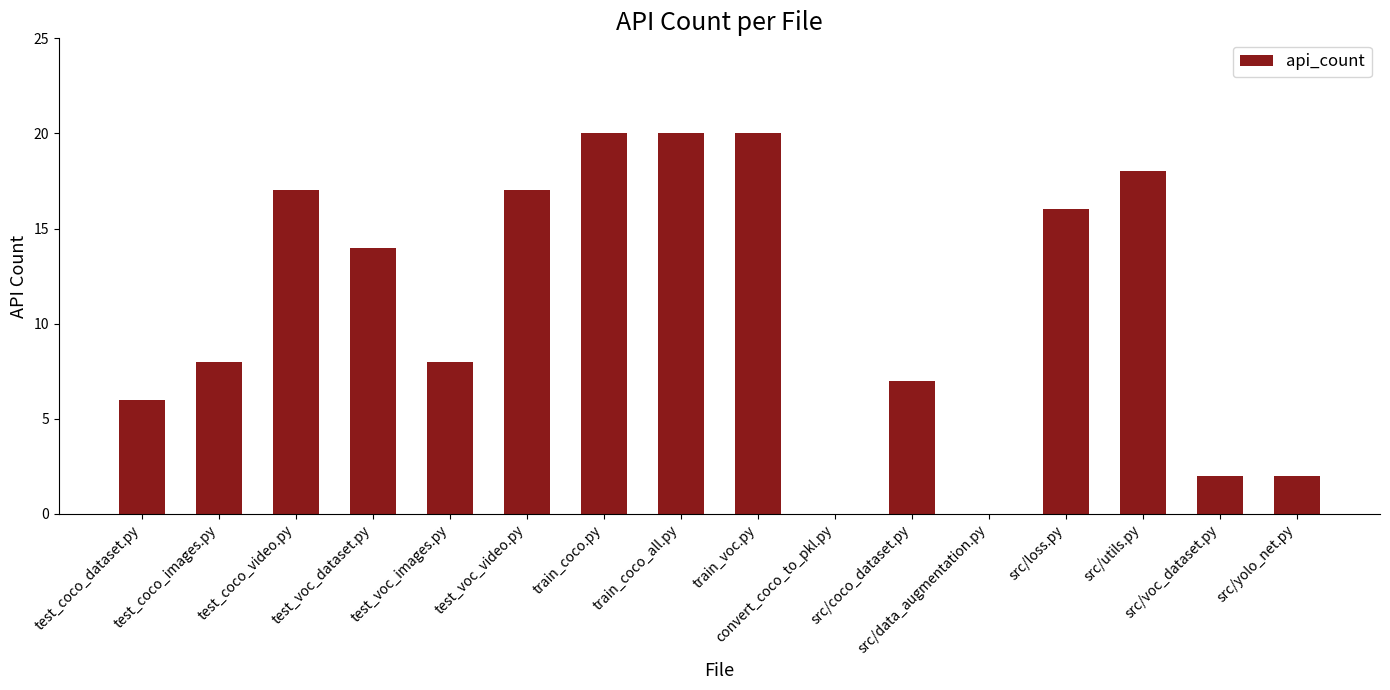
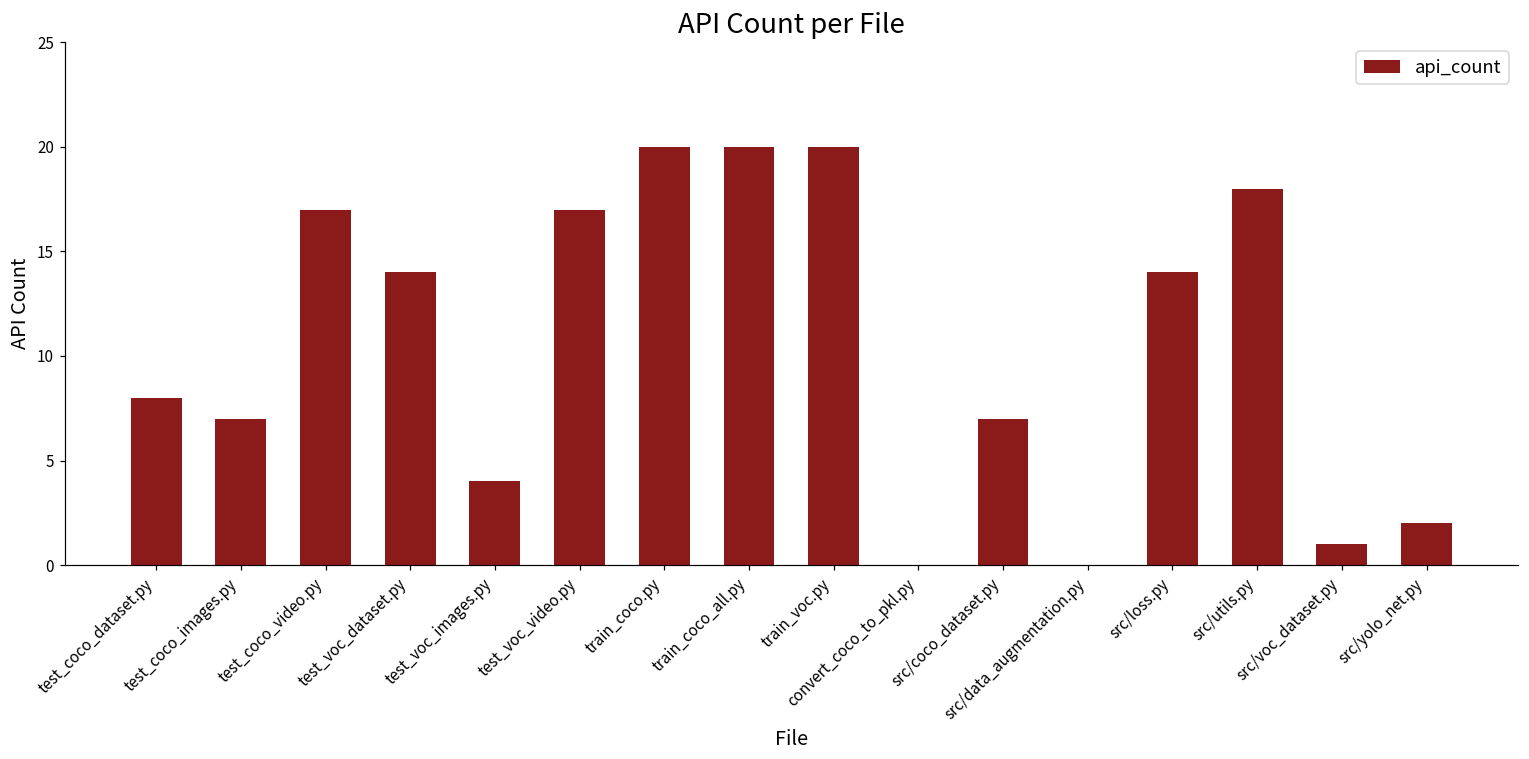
test_coco_dataset.py: 6 -> 8
test_coco_images.py: 8 -> 7
test_voc_images.py: 8 -> 4
src/loss.py: 16 -> 14
src/voc_dataset.py: 2 -> 1
